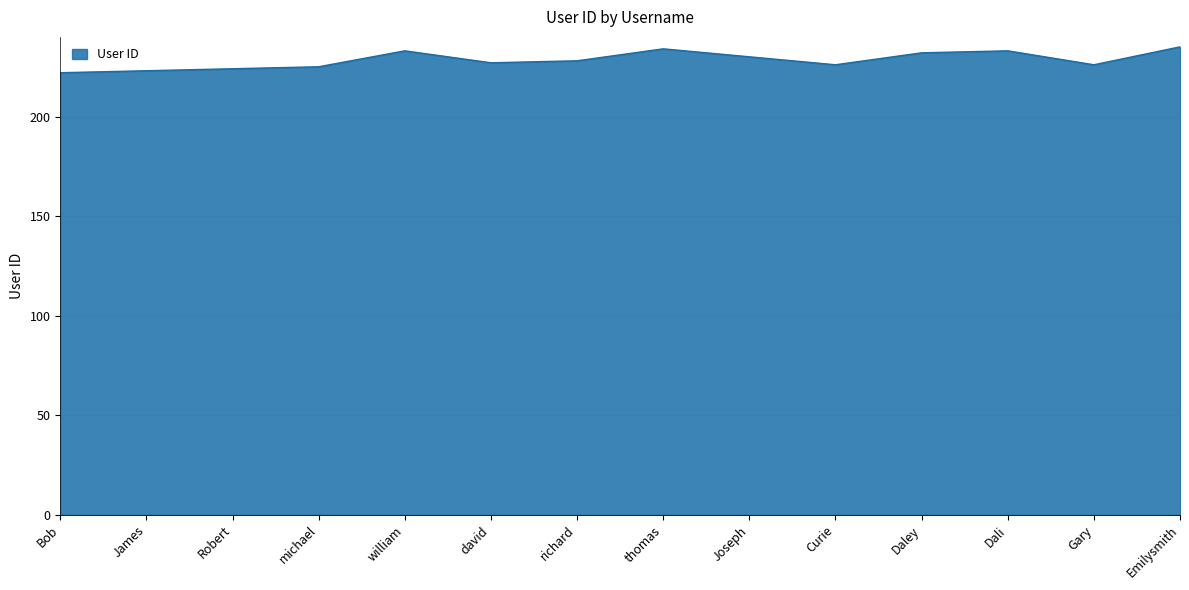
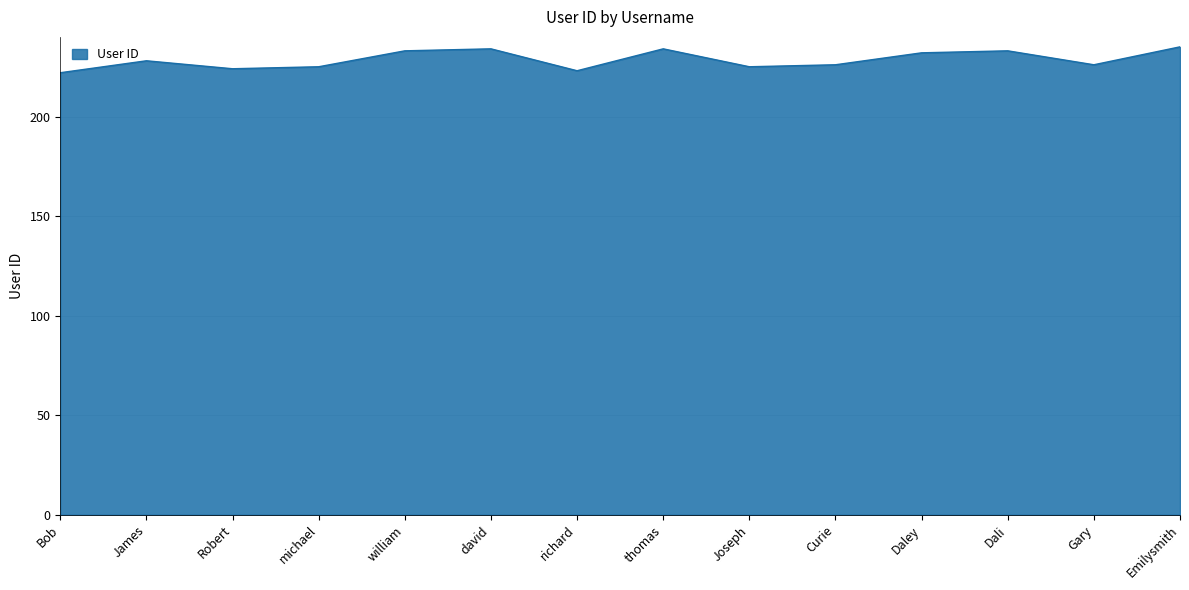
James: 223 -> 228
david: 227 -> 234
richard: 228 -> 223
Joseph: 230 -> 225
